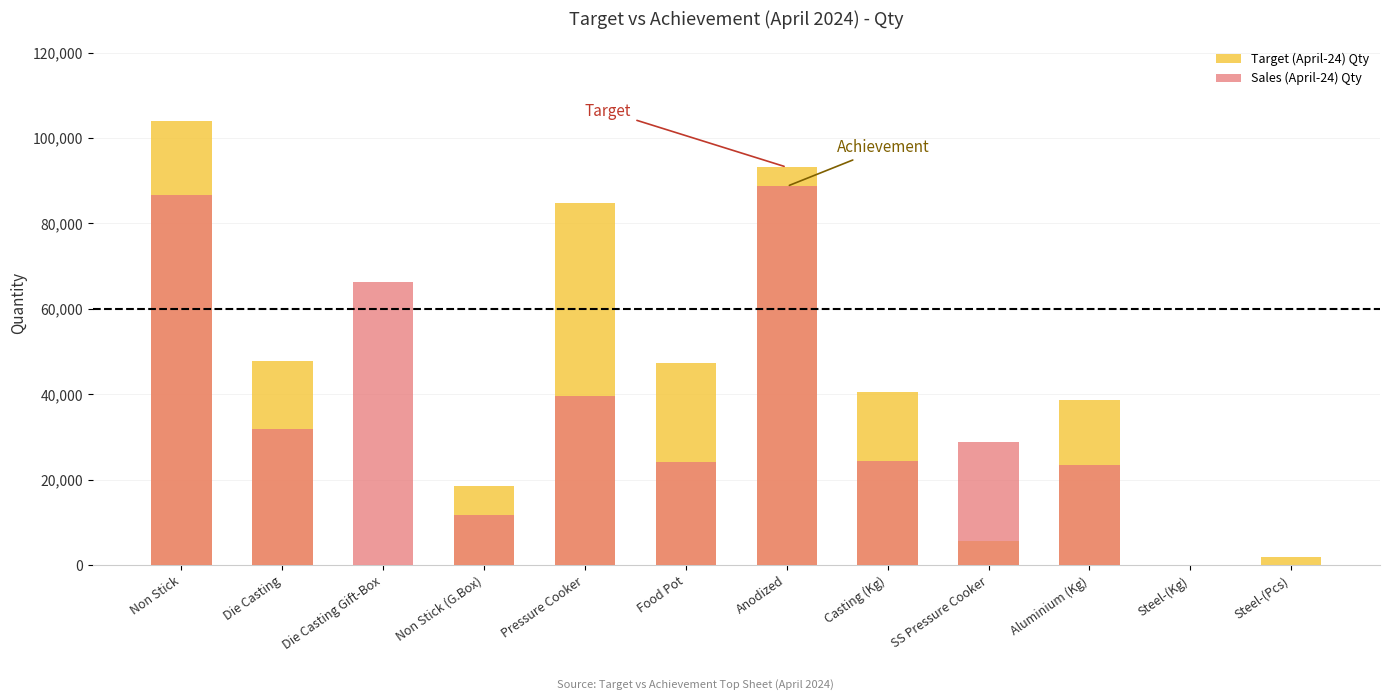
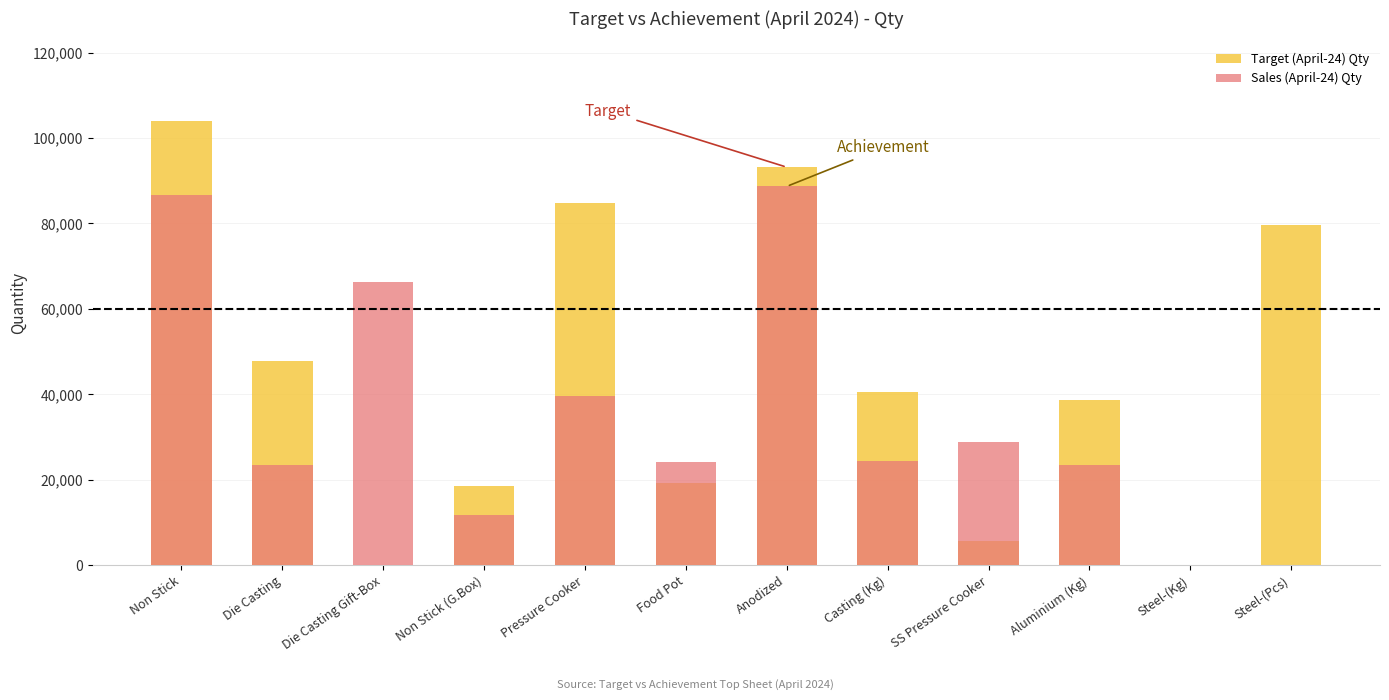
Sales (April-24) Qty, Die Casting: 32,000 -> 23,000
Target (April-24) Qty, Food Pot: 47,000 -> 19,000
Target (April-24) Qty, Steel-(Pcs): 2,000 -> 80,000
